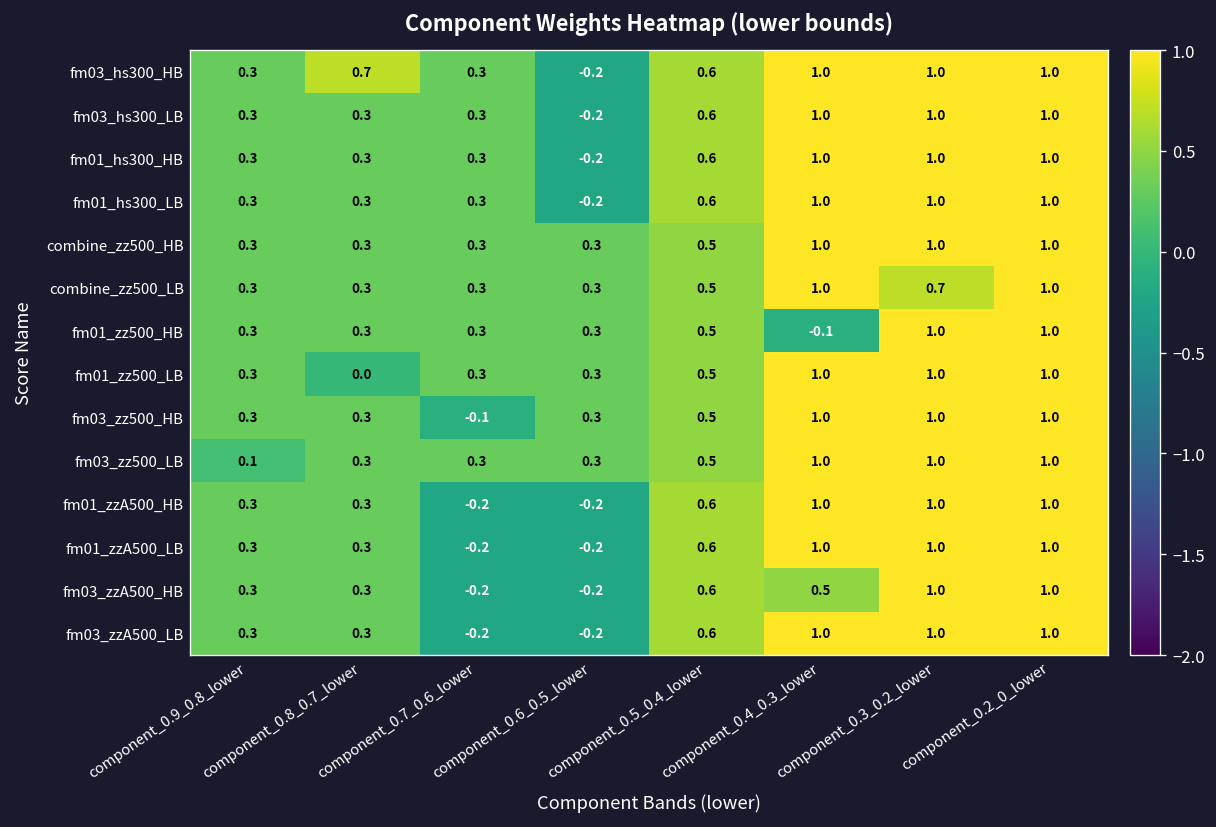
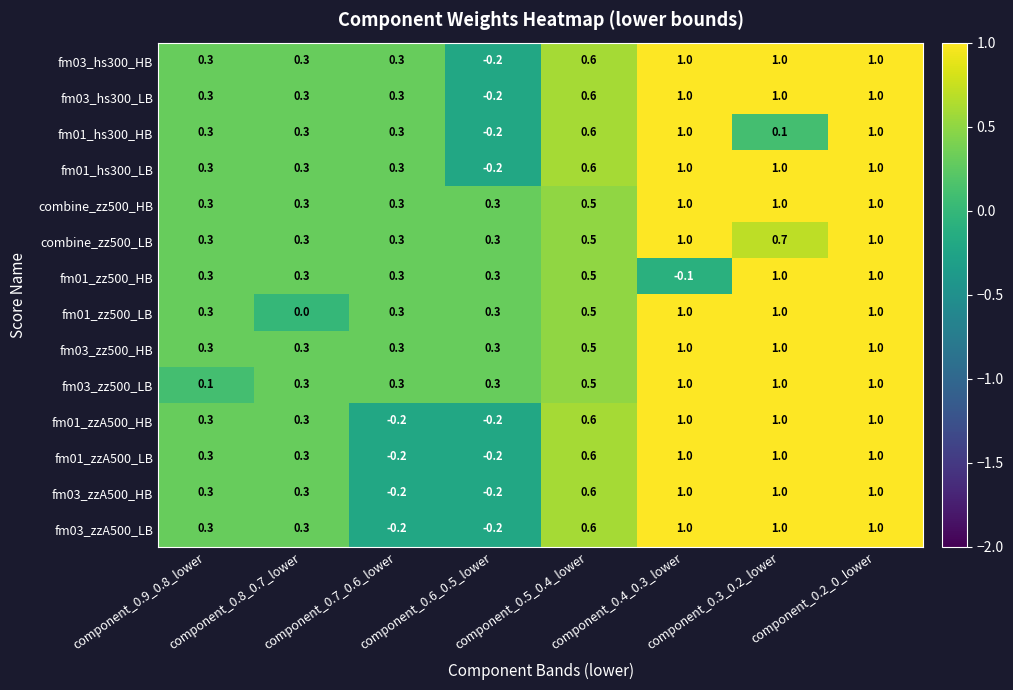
fm03_hs300_HB, component_0.8_0.7_lower: 0.7 -> 0.3
fm01_hs300_HB, component_0.3_0.2_lower: 1.0 -> 0.1
fm03_zz500_HB, component_0.7_0.6_lower: -0.1 -> 0.3
fm03_zzA500_HB, component_0.4_0.3_lower: 0.5 -> 1.0
